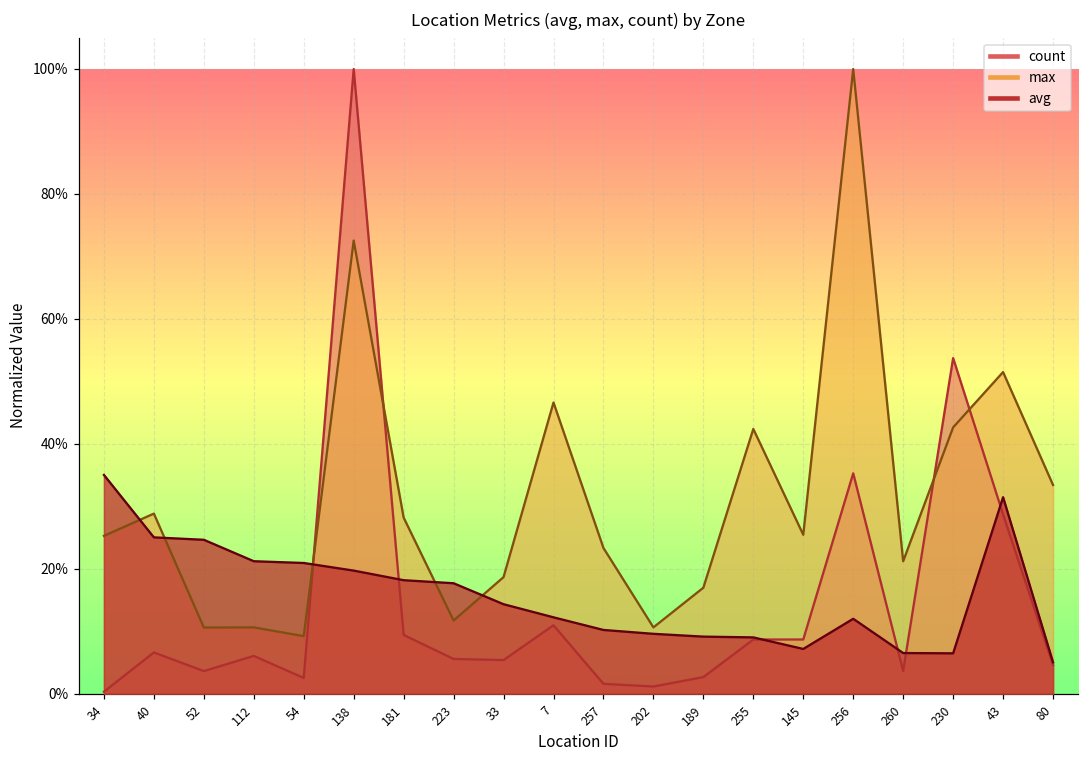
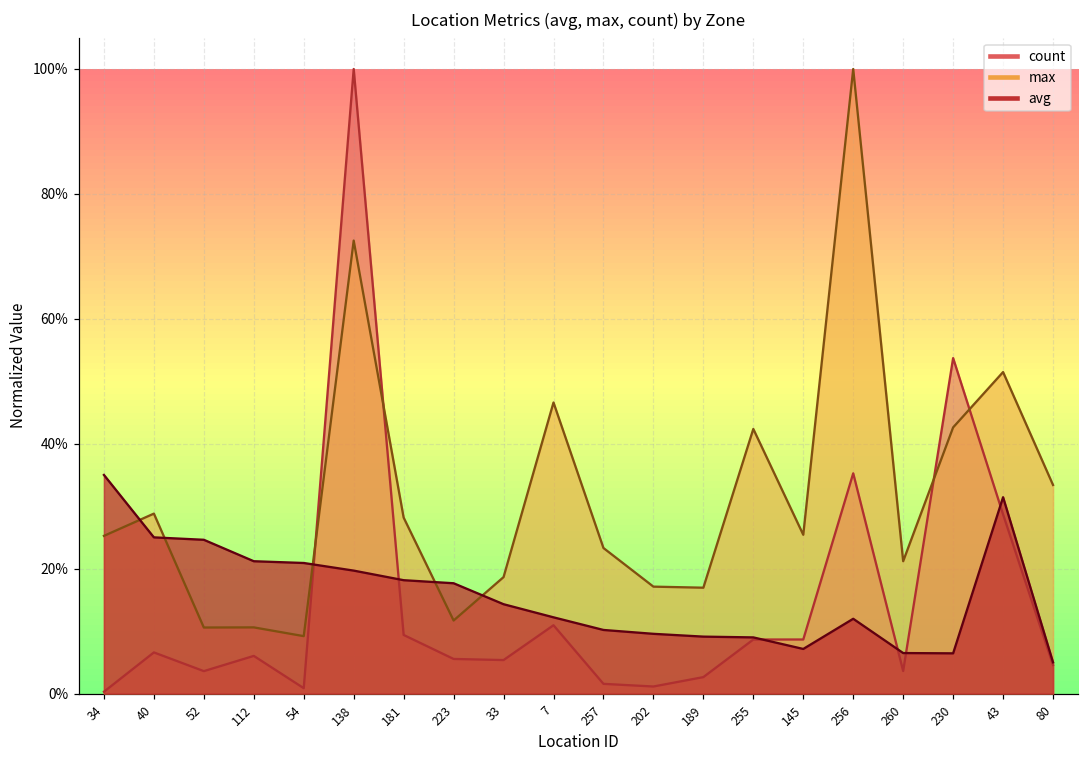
count, 54: 2% -> 1%
max, 202: 11% -> 17%
